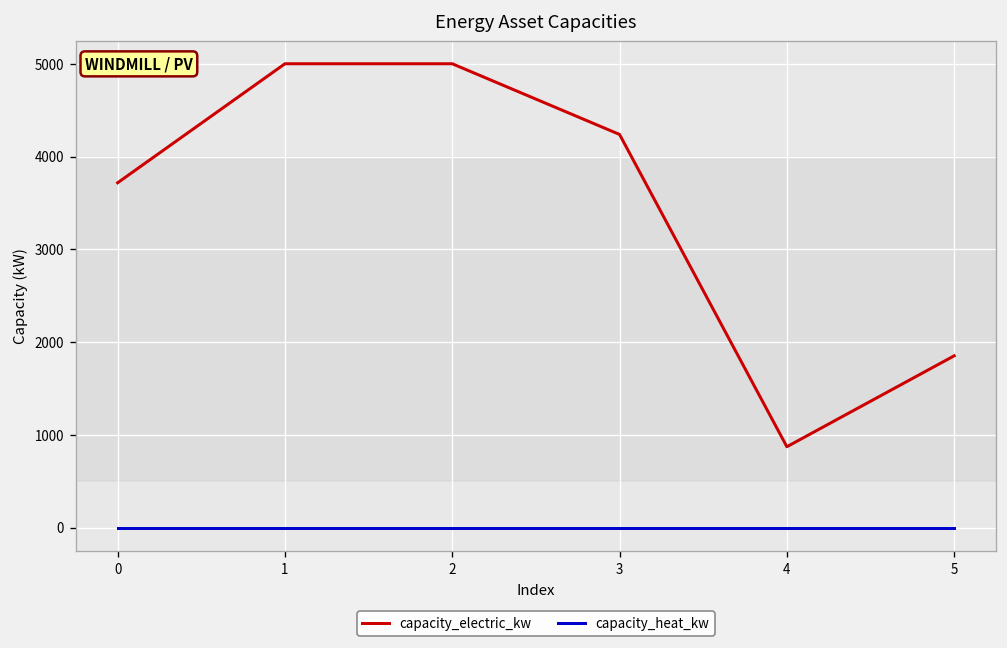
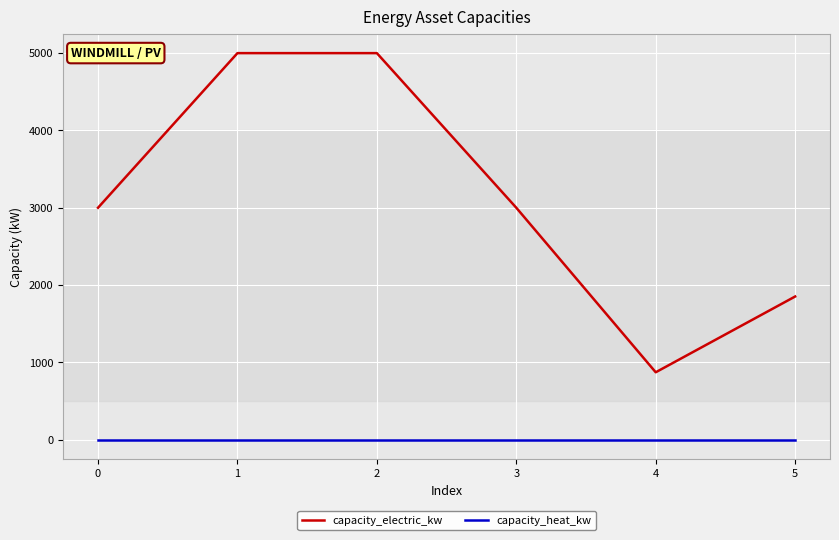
capacity_electric_kw, 0: 3700 -> 3000
capacity_electric_kw, 3: 4200 -> 3000
